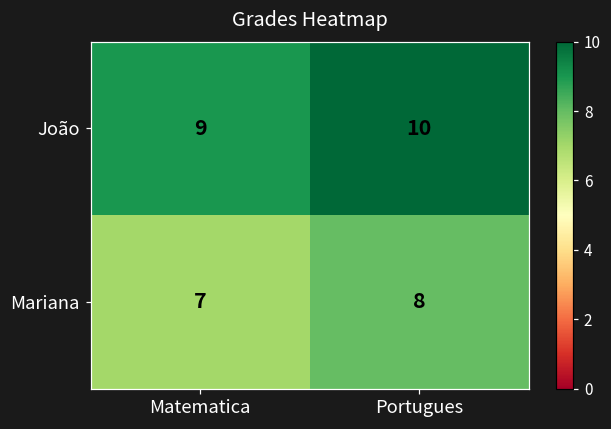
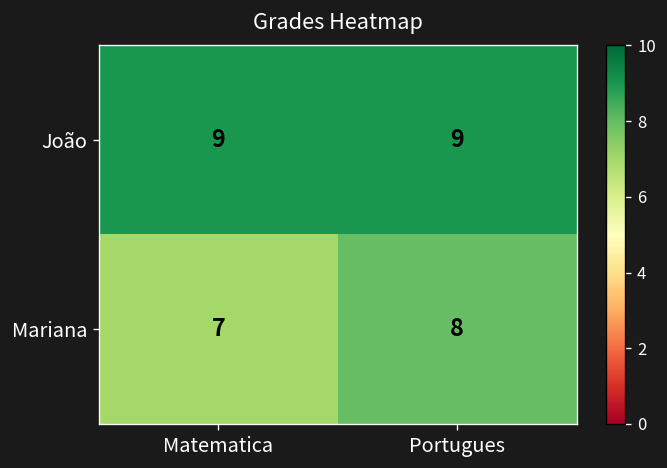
João, Portugues: 10 -> 9
